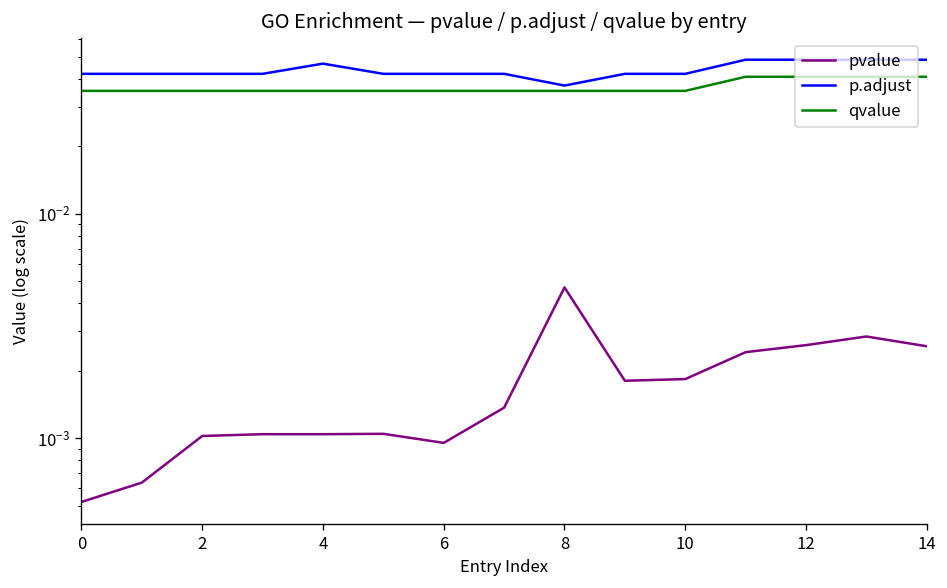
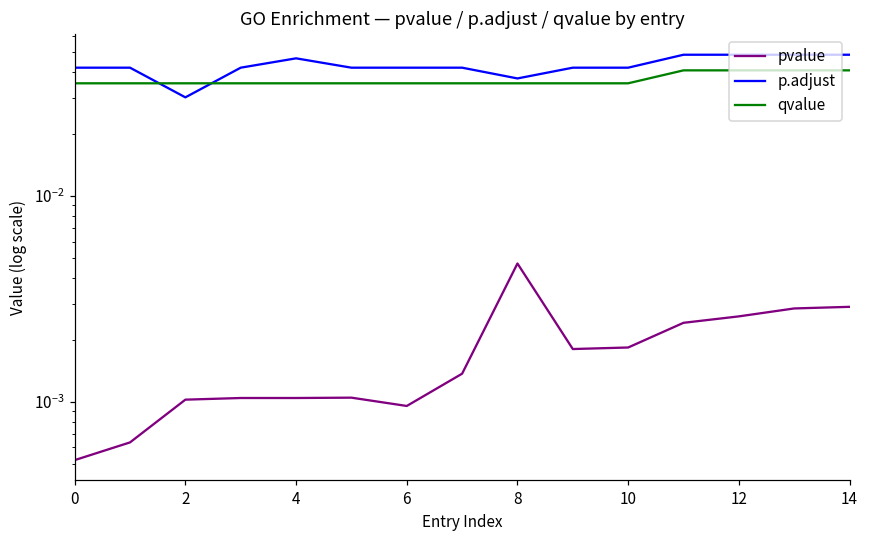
p.adjust, 2: 0.042 -> 0.030
pvalue, 14: 0.0026 -> 0.0029
